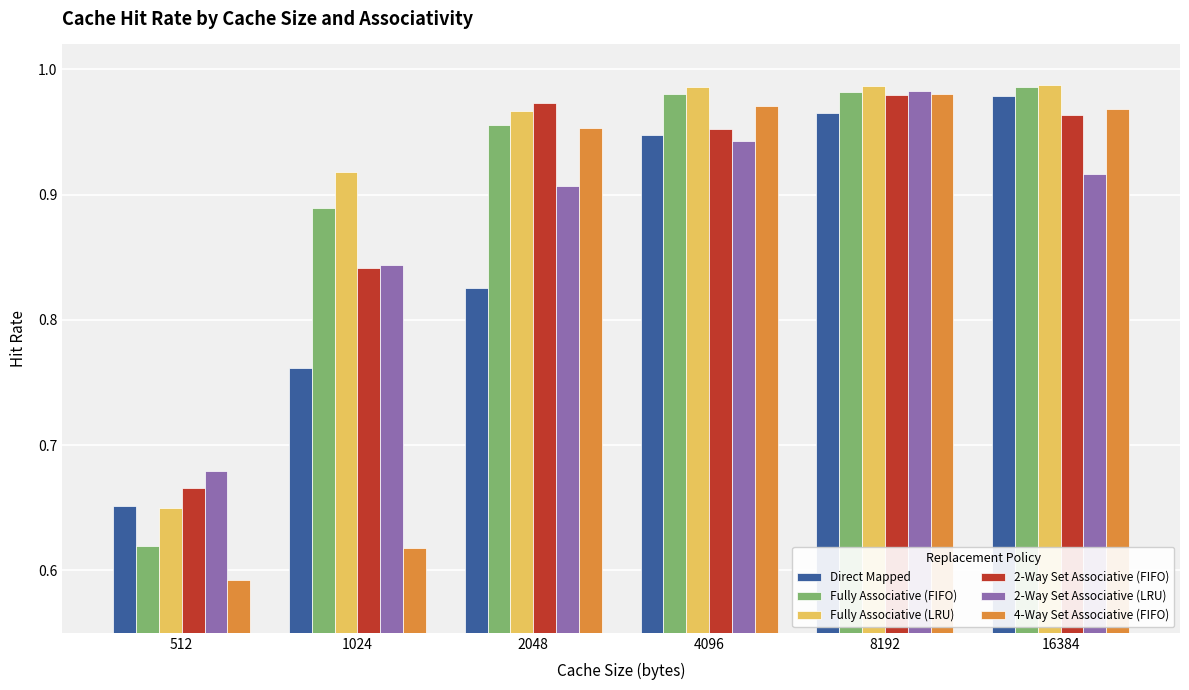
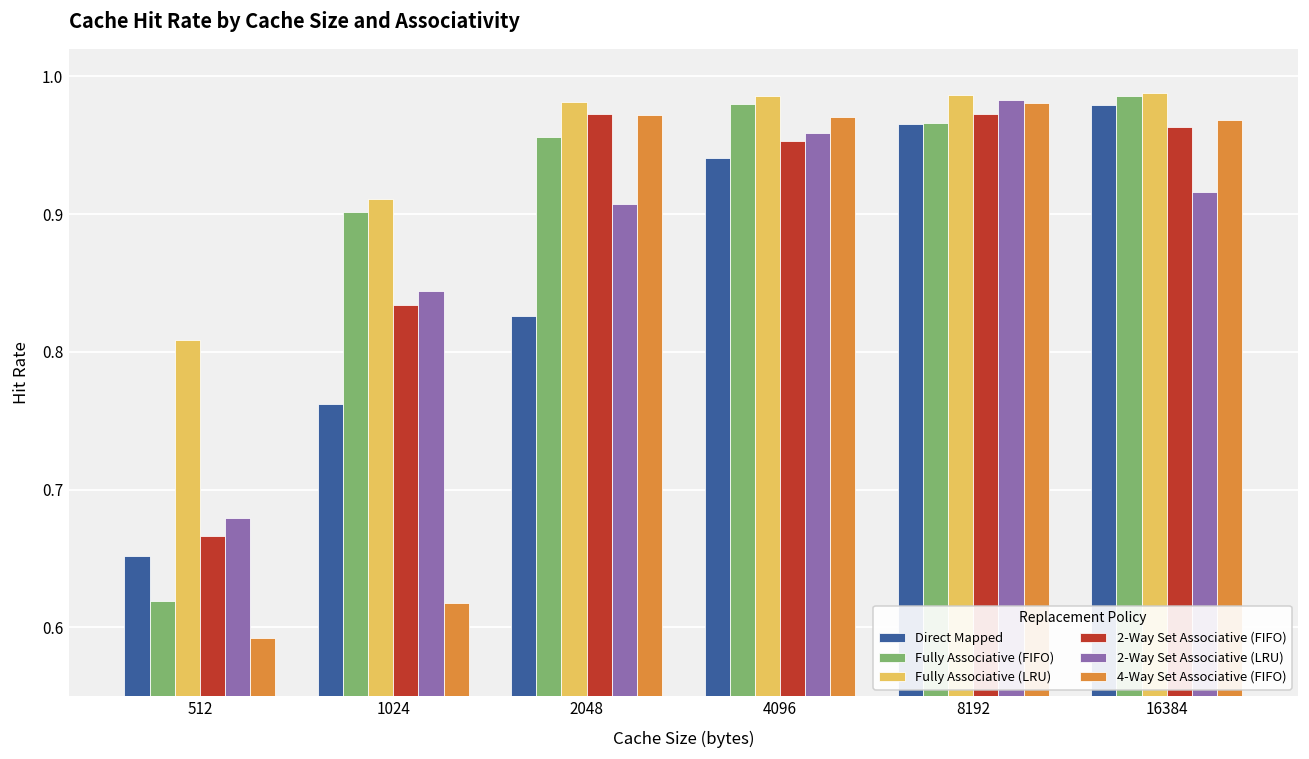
Fully Associative (LRU), 512: 0.650 -> 0.808
Fully Associative (FIFO), 1024: 0.889 -> 0.902
Fully Associative (LRU), 1024: 0.918 -> 0.911
2-Way Set Associative (FIFO), 1024: 0.842 -> 0.834
Fully Associative (LRU), 2048: 0.967 -> 0.981
4-Way Set Associative (FIFO), 2048: 0.953 -> 0.972
Direct Mapped, 4096: 0.948 -> 0.941
2-Way Set Associative (LRU), 4096: 0.943 -> 0.959
Fully Associative (FIFO), 8192: 0.982 -> 0.966
2-Way Set Associative (FIFO), 8192: 0.980 -> 0.973
